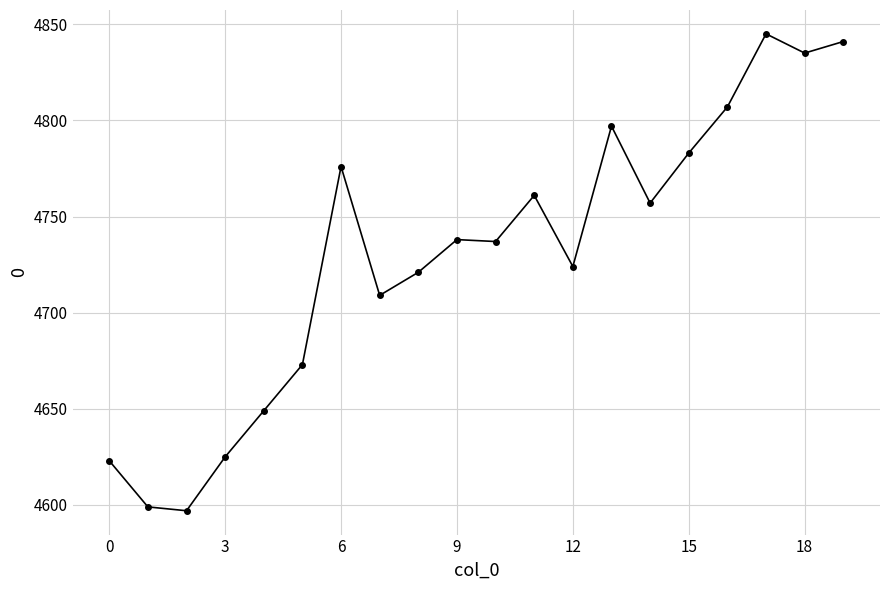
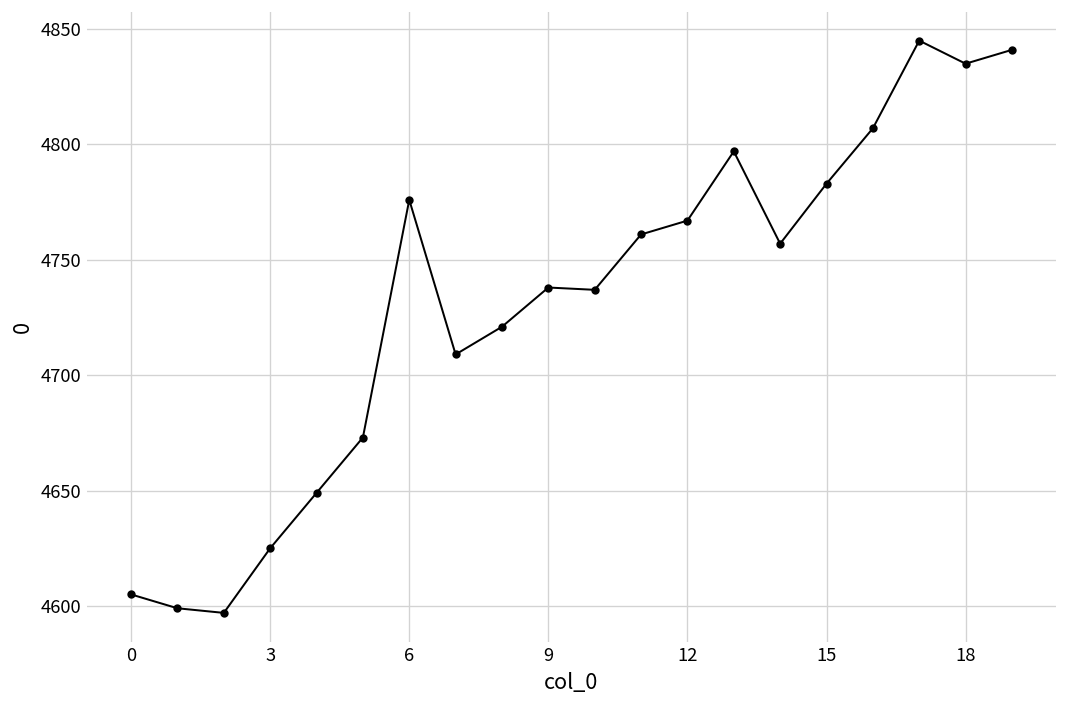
0: 4623 -> 4605
12: 4724 -> 4767
